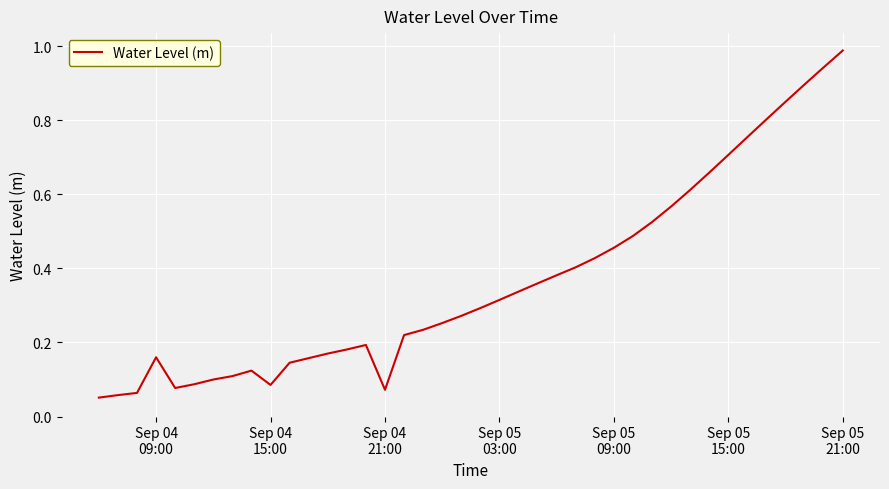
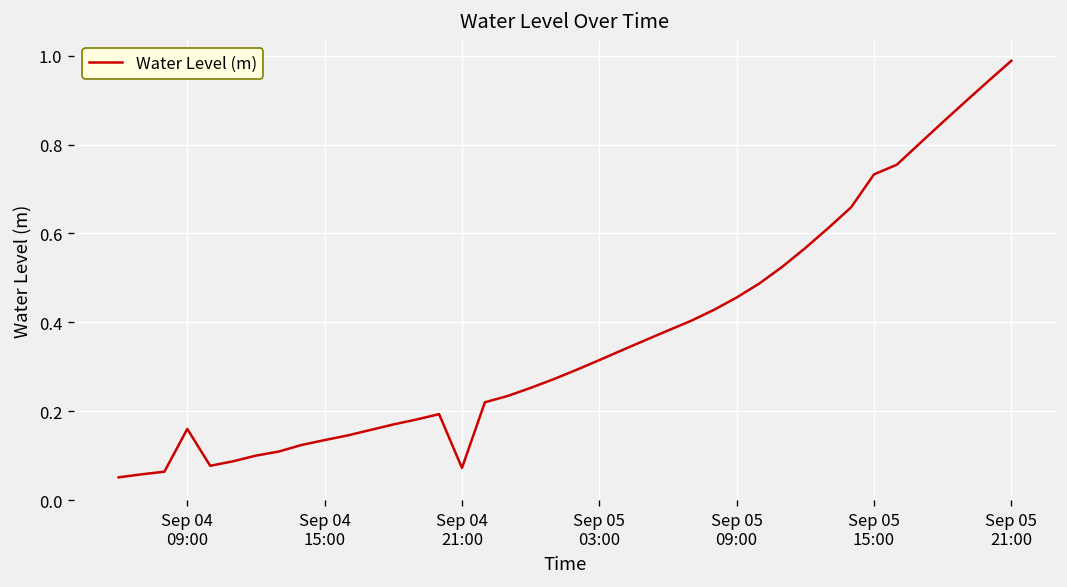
Sep 04 15:00: 0.09 -> 0.13
Sep 05 15:00: 0.71 -> 0.73
